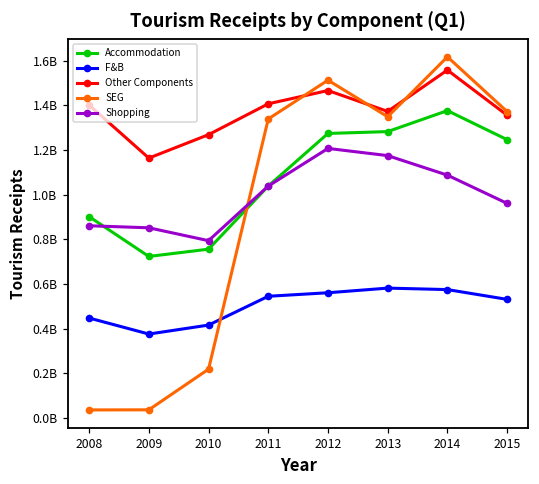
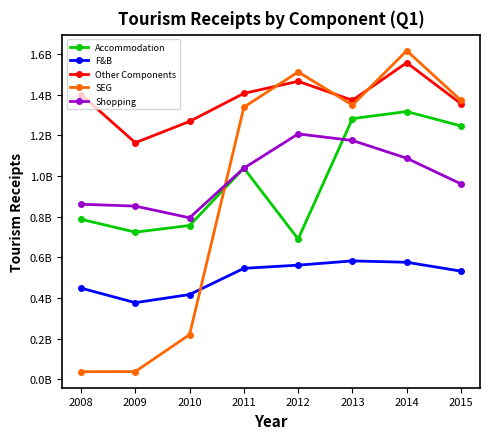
Accommodation, 2008: 900000000 -> 790000000
Accommodation, 2012: 1270000000 -> 690000000
Accommodation, 2014: 1380000000 -> 1320000000
